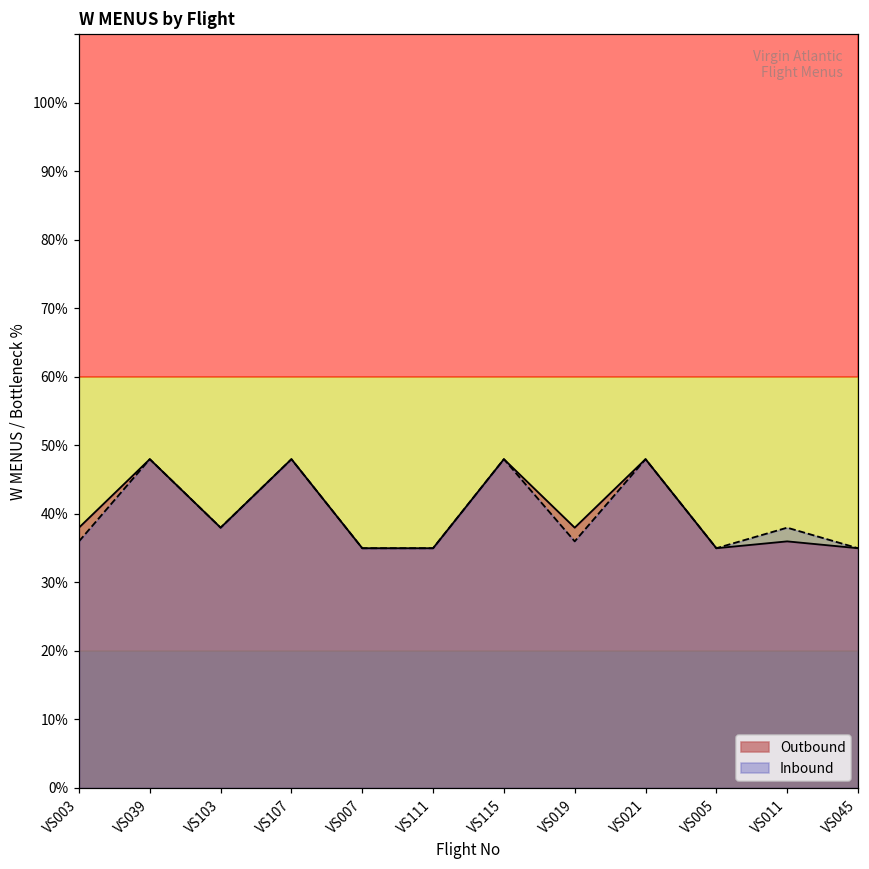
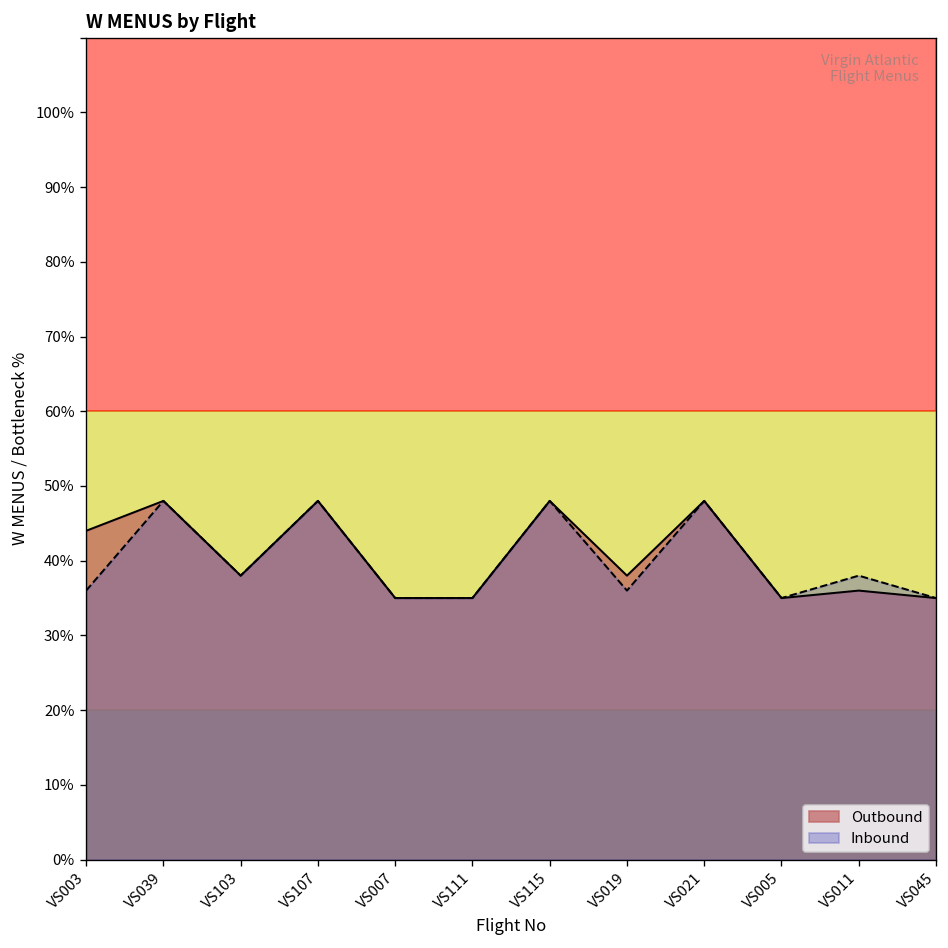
Outbound, VS003: 38% -> 44%
